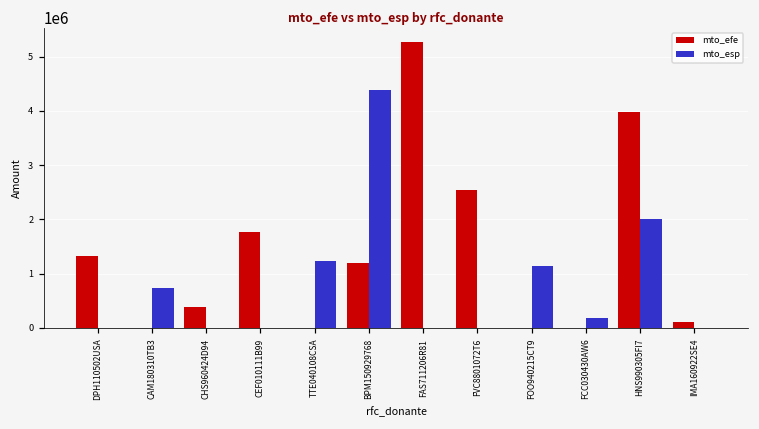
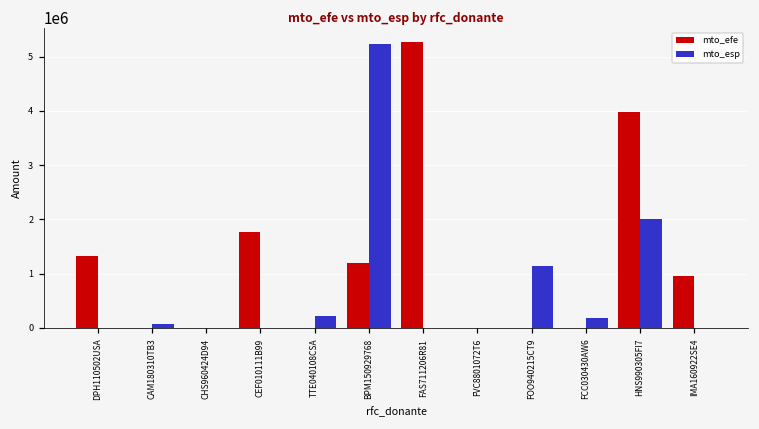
mto_esp, CAM180310TB3: 700000 -> 100000
mto_efe, CHS960424D94: 400000 -> 0
mto_esp, TTE040108CSA: 1200000 -> 200000
mto_esp, BPM150929768: 4400000 -> 5200000
mto_efe, FVC8801072T6: 2500000 -> 0
mto_efe, IMA160922SE4: 100000 -> 1000000
